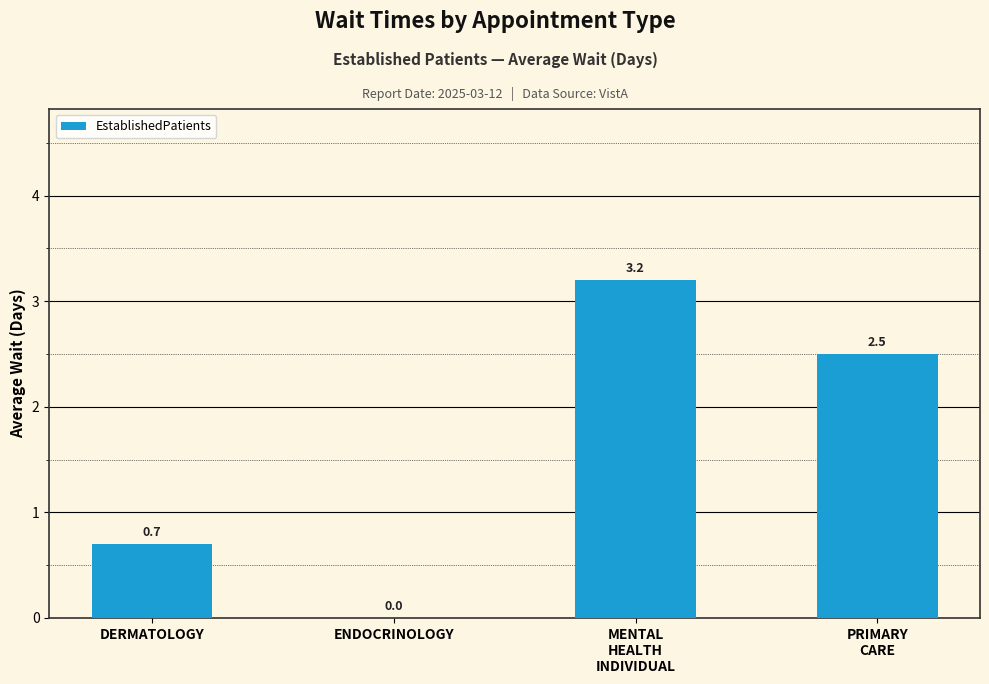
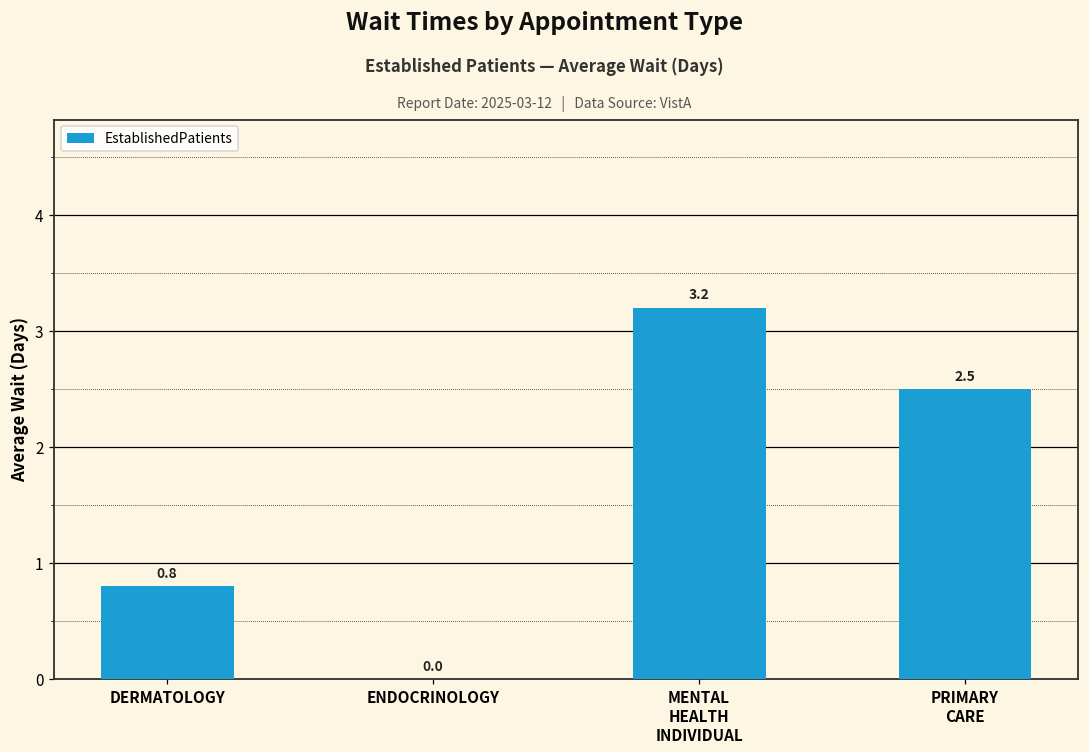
DERMATOLOGY: 0.7 -> 0.8
